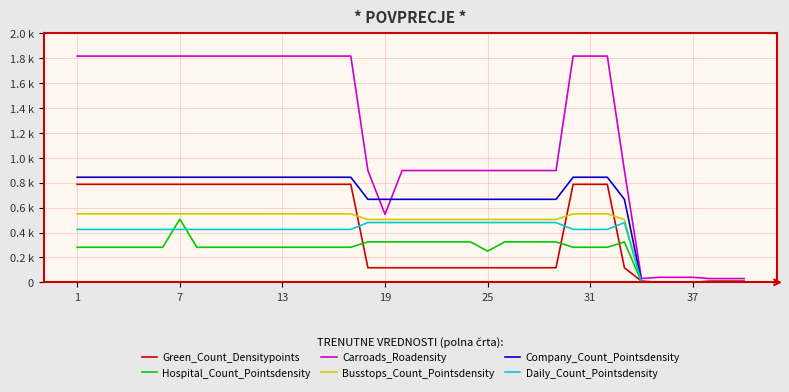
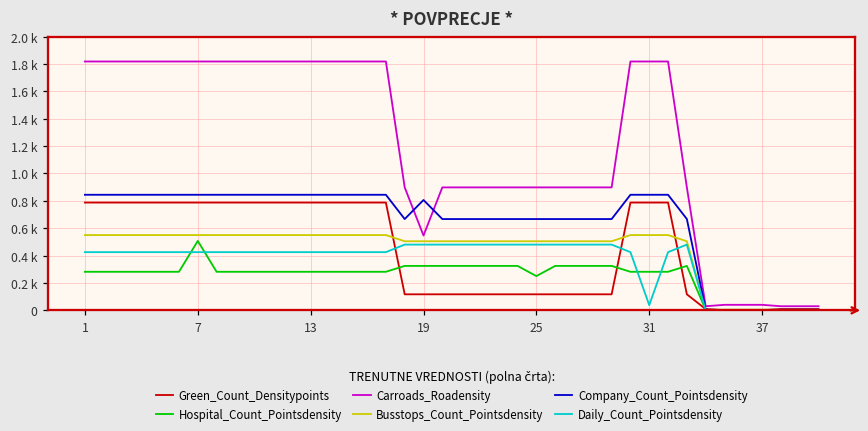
Company_Count_Pointsdensity, 19: 670 -> 810
Daily_Count_Pointsdensity, 31: 430 -> 40
